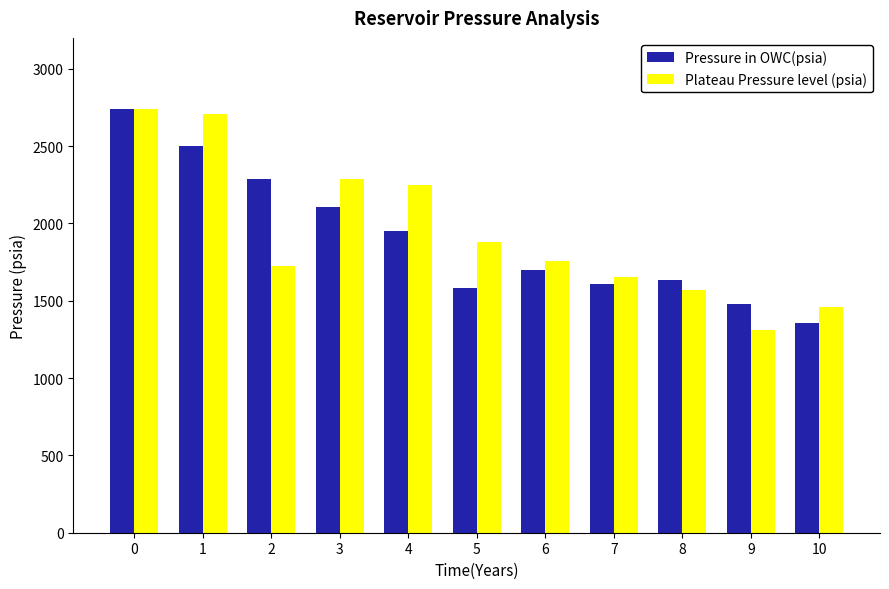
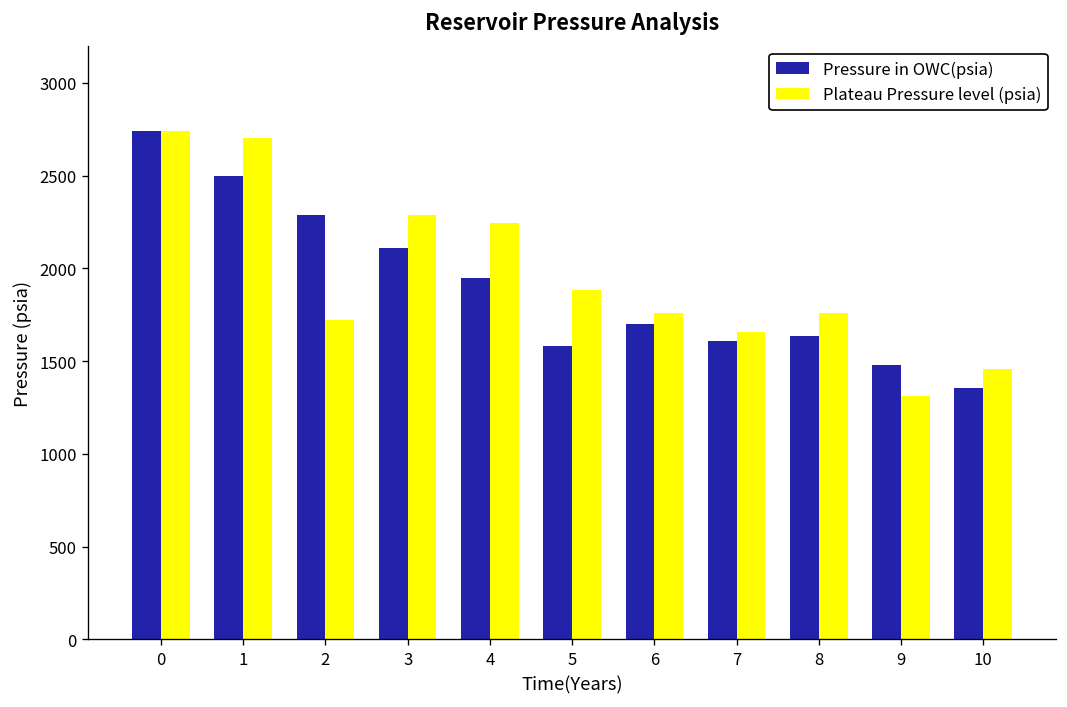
Plateau Pressure level (psia), 8: 1570 -> 1760
